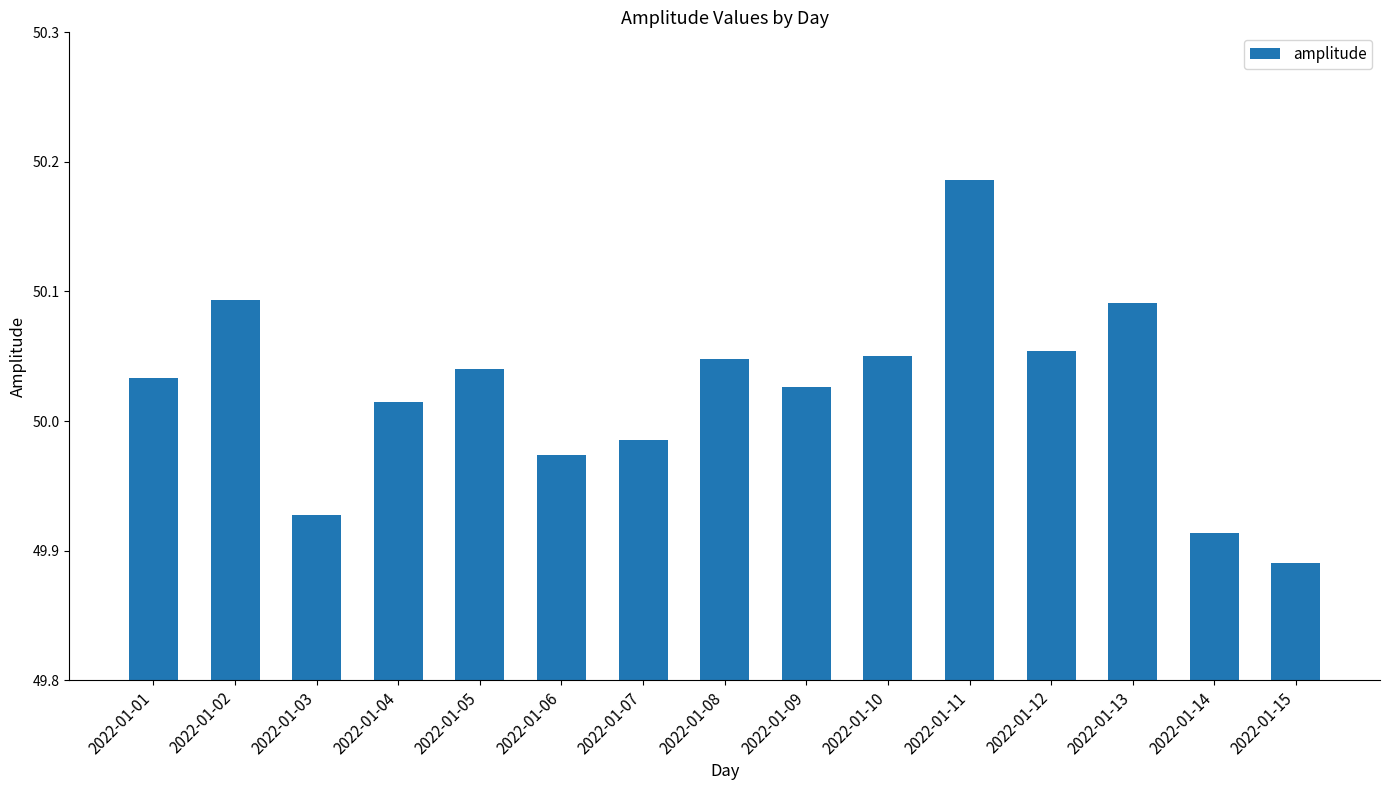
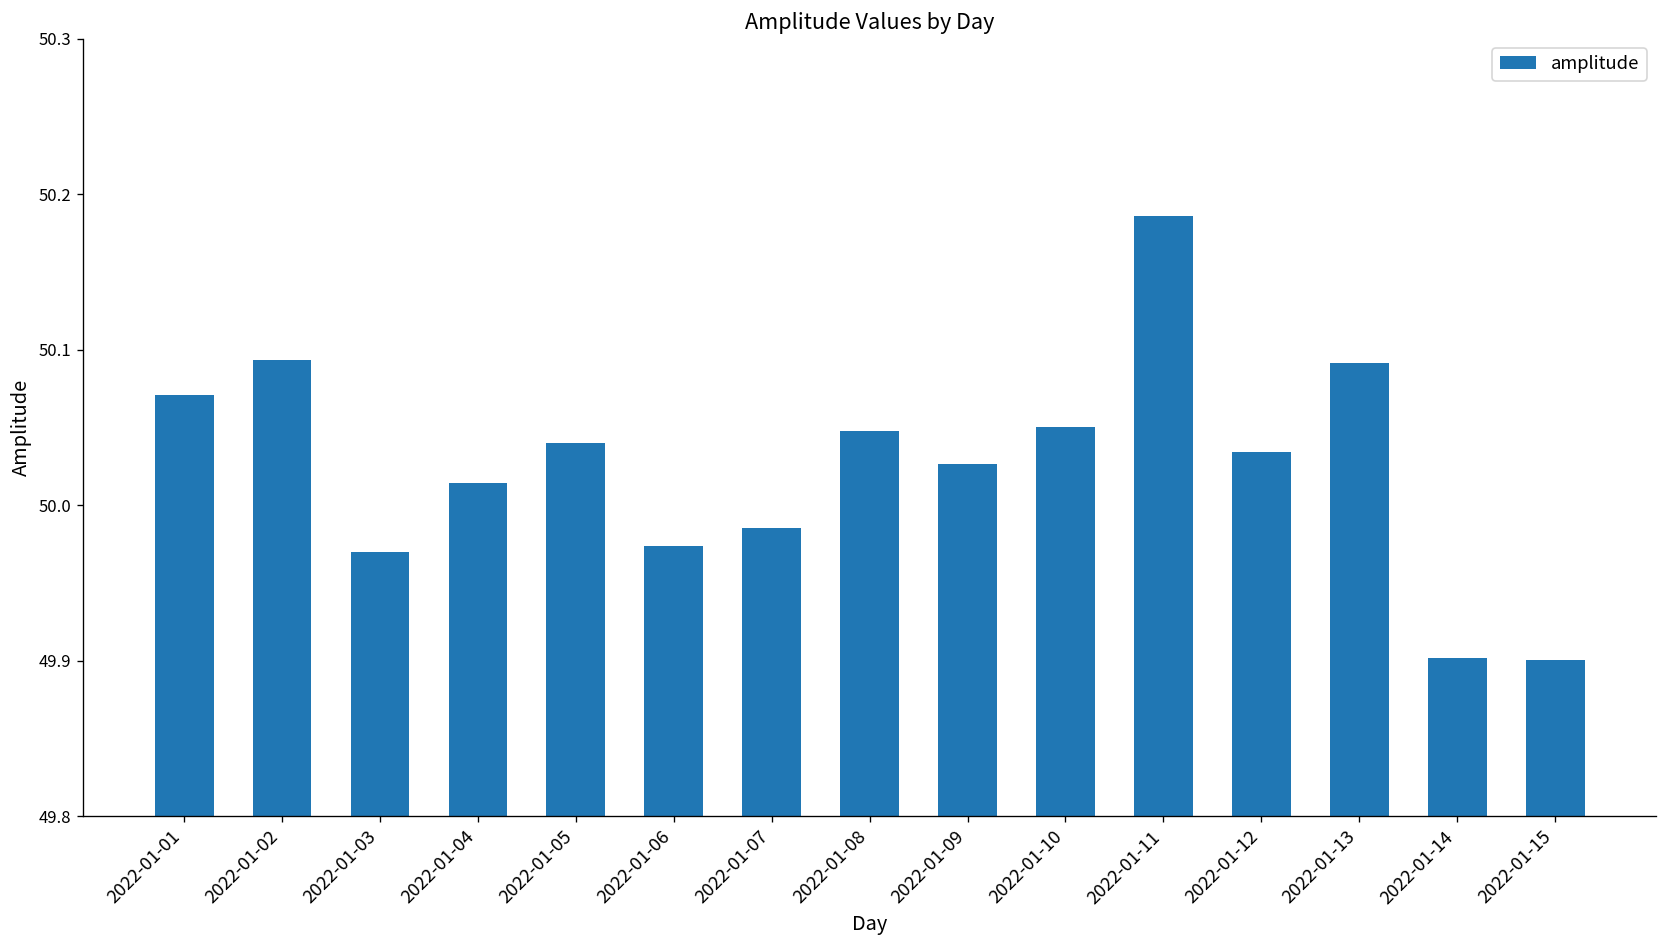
2022-01-01: 50.033 -> 50.071
2022-01-03: 49.928 -> 49.970
2022-01-12: 50.054 -> 50.034
2022-01-14: 49.914 -> 49.902
2022-01-15: 49.890 -> 49.900
